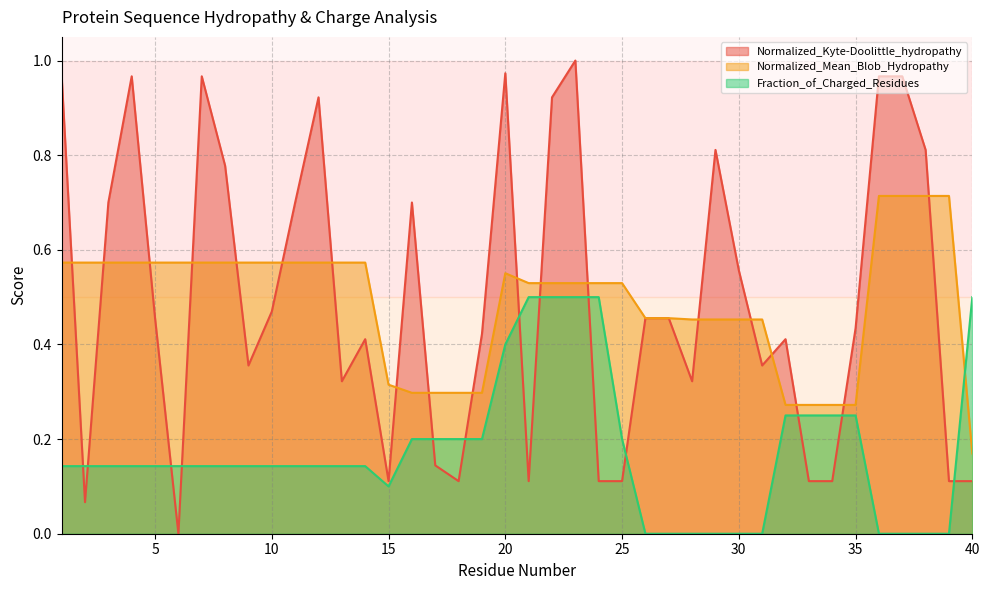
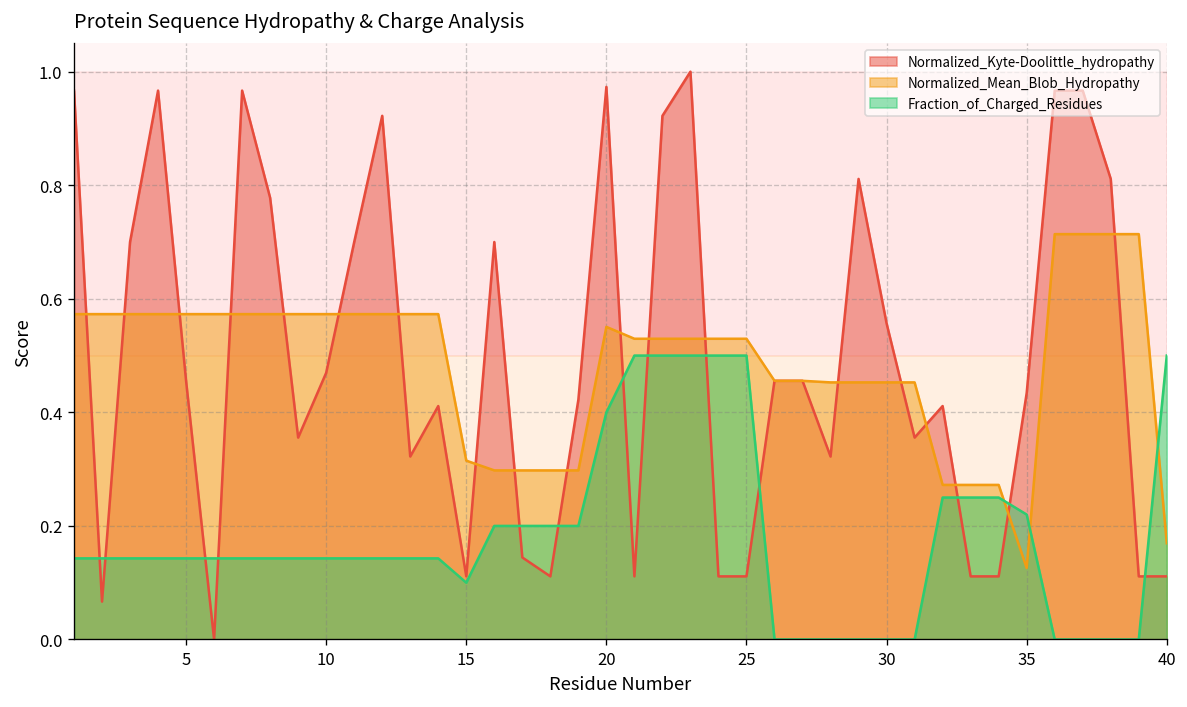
Fraction_of_Charged_Residues, 25: 0.2 -> 0.5
Normalized_Mean_Blob_Hydropathy, 35: 0.27 -> 0.13
Fraction_of_Charged_Residues, 35: 0.25 -> 0.22
